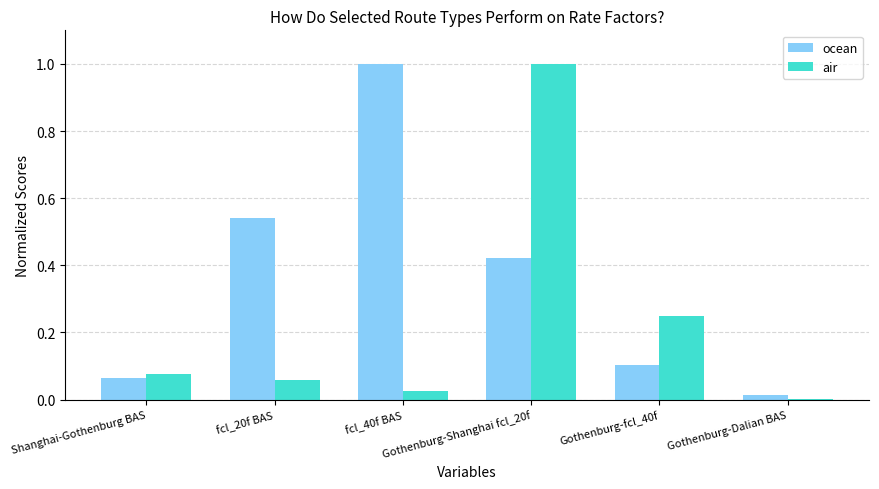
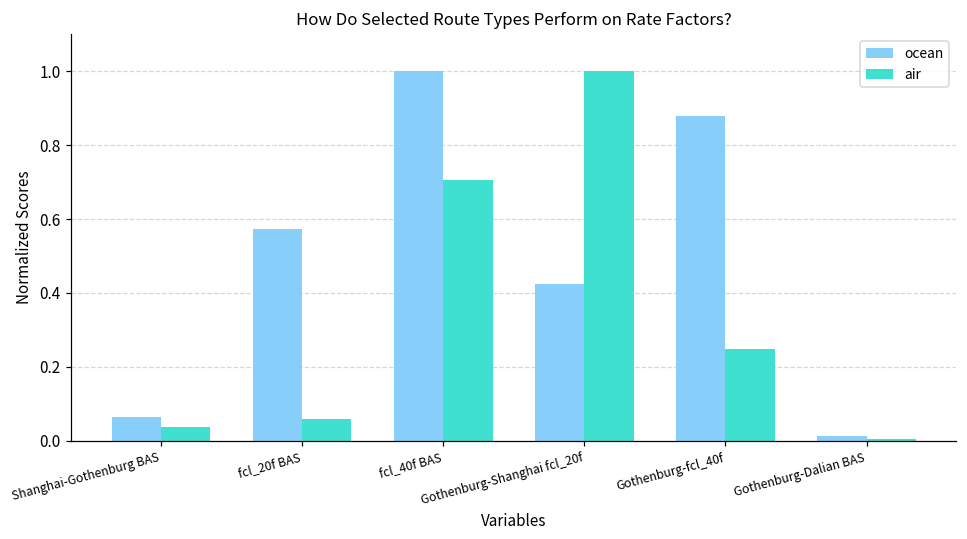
air, Shanghai-Gothenburg BAS: 0.08 -> 0.04
ocean, fcl_20f BAS: 0.54 -> 0.57
air, fcl_40f BAS: 0.03 -> 0.71
ocean, Gothenburg-fcl_40f: 0.10 -> 0.88
